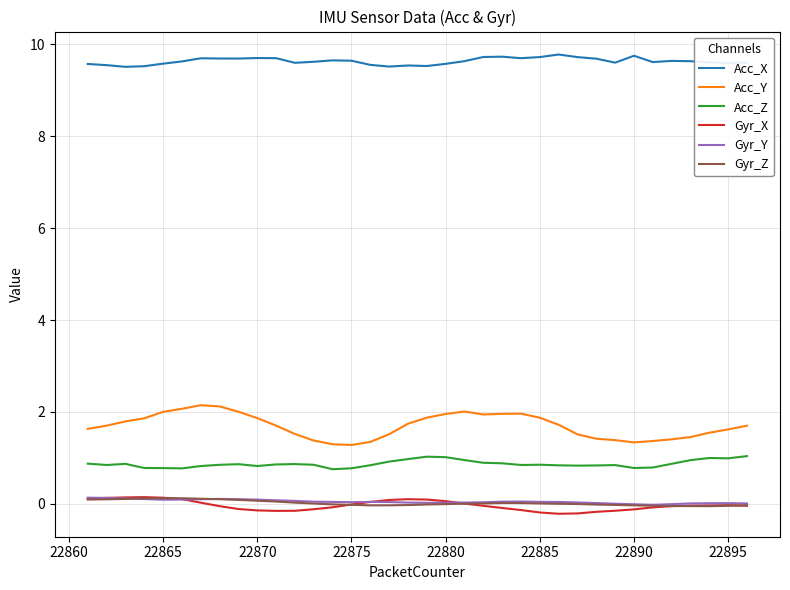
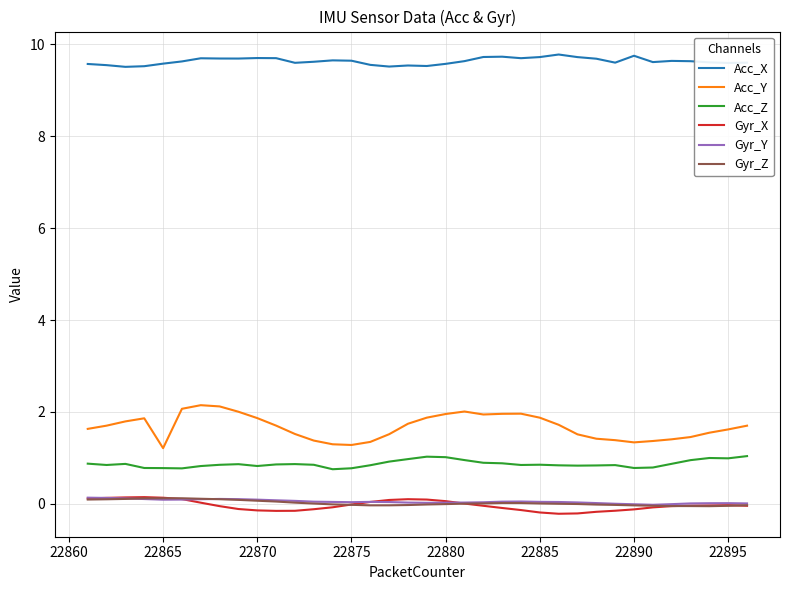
Acc_Y, 22865: 2.0 -> 1.2
